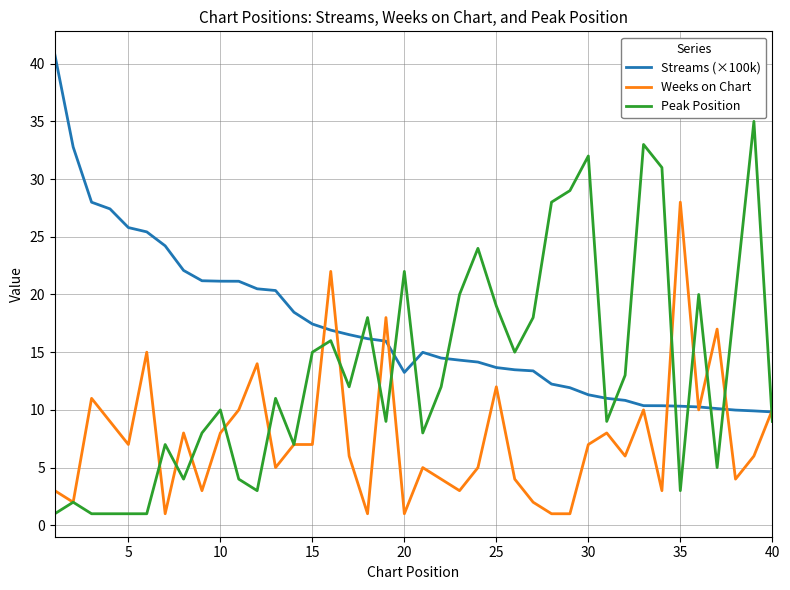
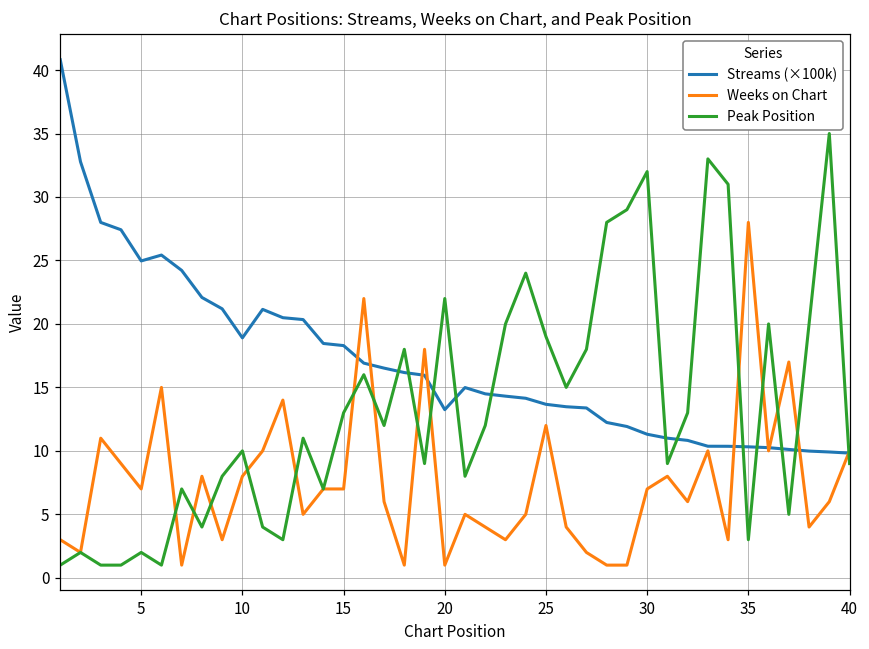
Streams (×100k), 5: 25.8 -> 25.0
Peak Position, 5: 1 -> 2
Streams (×100k), 10: 21.2 -> 18.9
Streams (×100k), 15: 17.4 -> 18.3
Peak Position, 15: 15 -> 13
